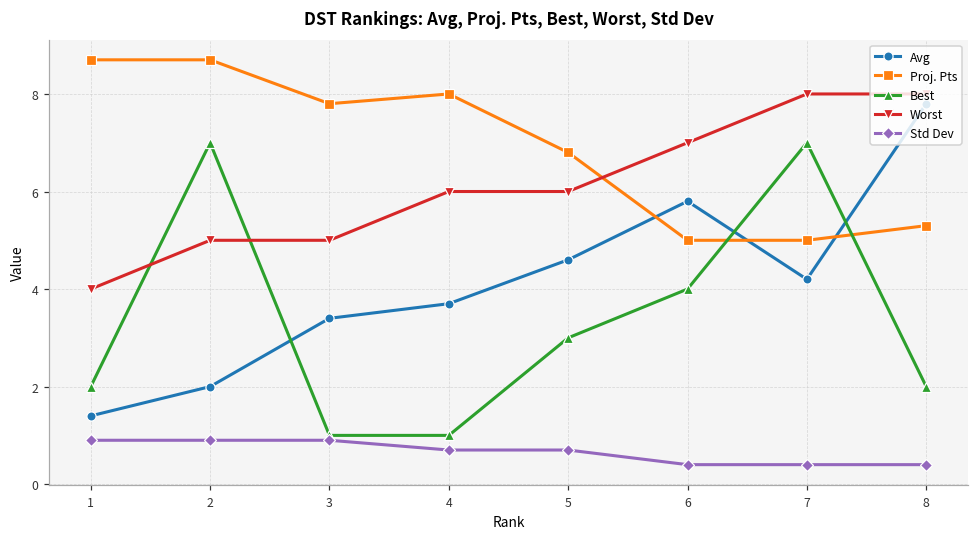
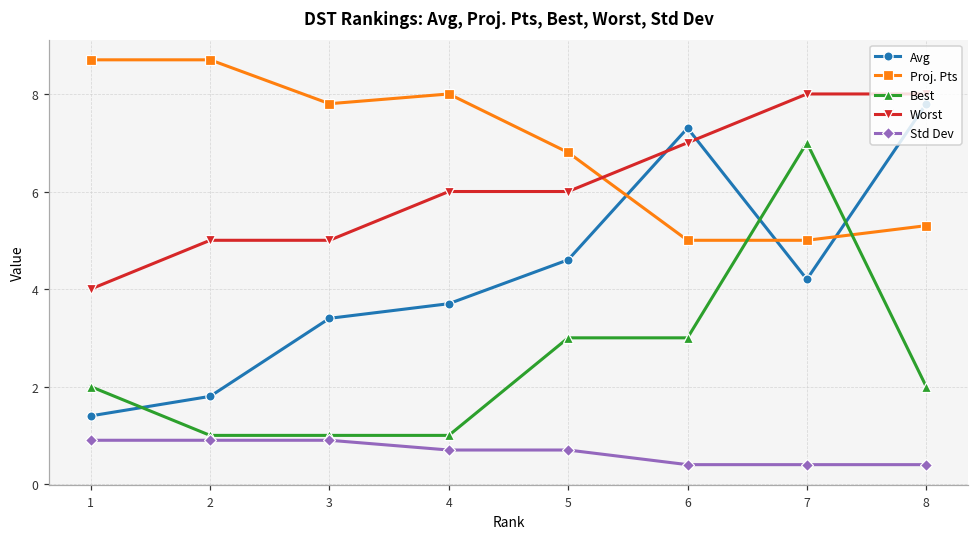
Avg, 2: 2.0 -> 1.8
Best, 2: 7 -> 1
Avg, 6: 5.8 -> 7.3
Best, 6: 4 -> 3
